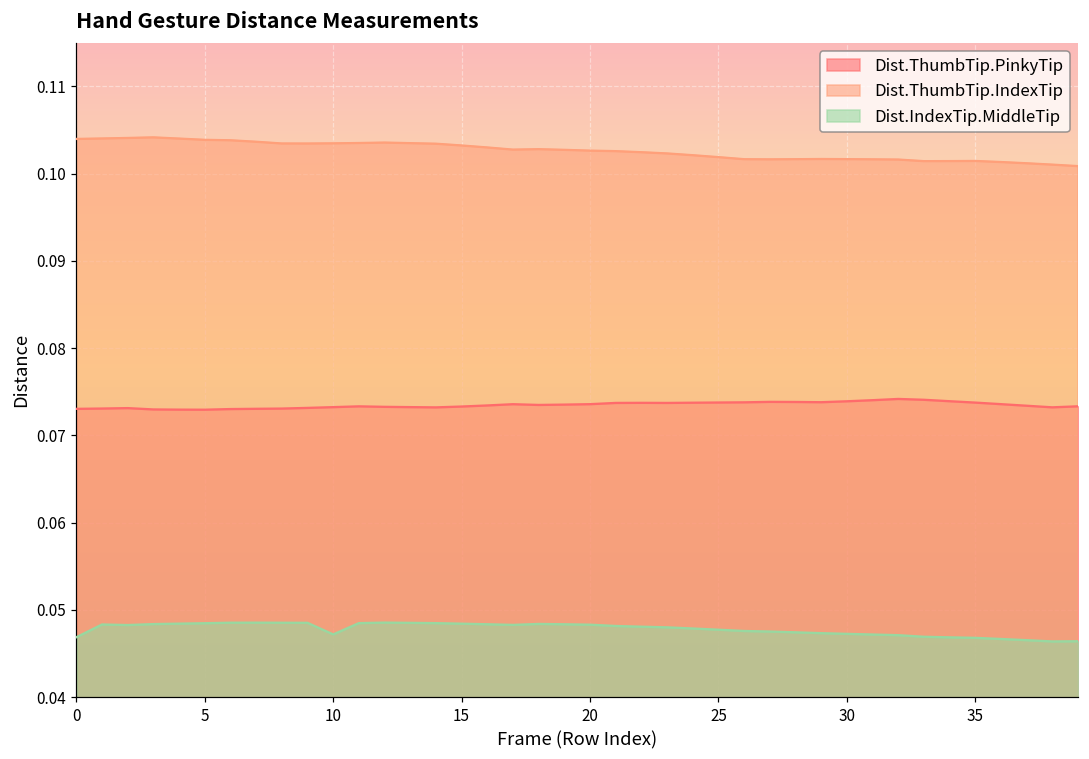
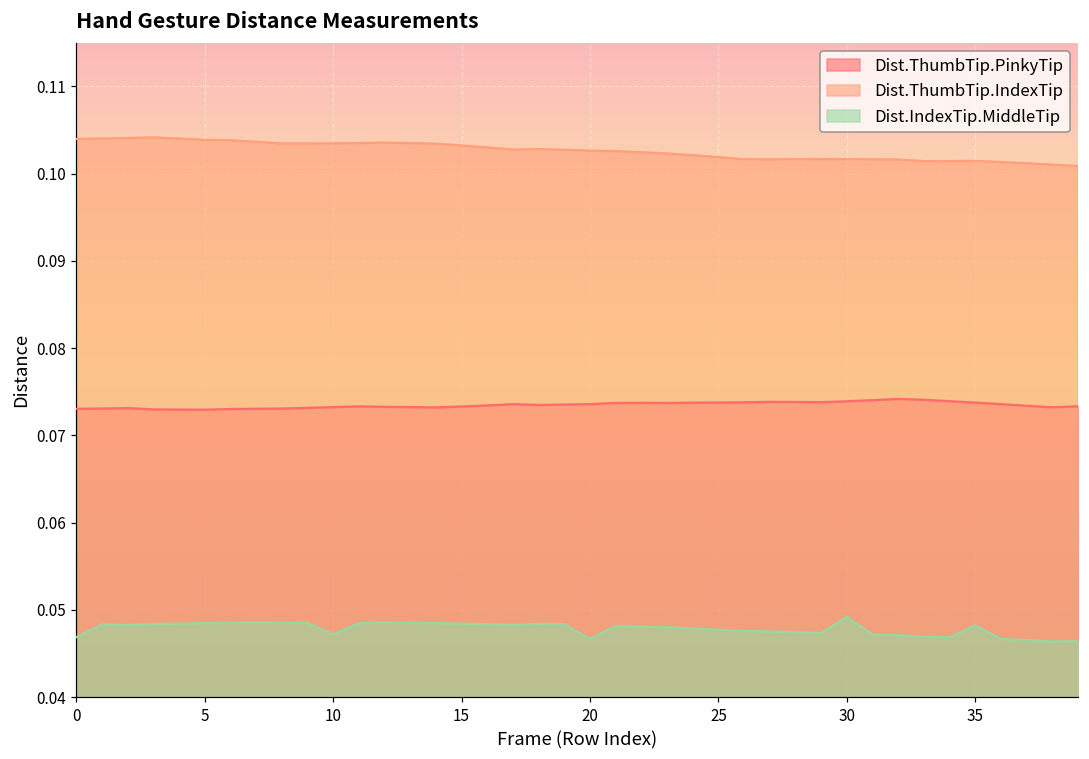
Dist.IndexTip.MiddleTip, 20: 0.048 -> 0.047
Dist.IndexTip.MiddleTip, 30: 0.047 -> 0.049
Dist.IndexTip.MiddleTip, 35: 0.047 -> 0.048
